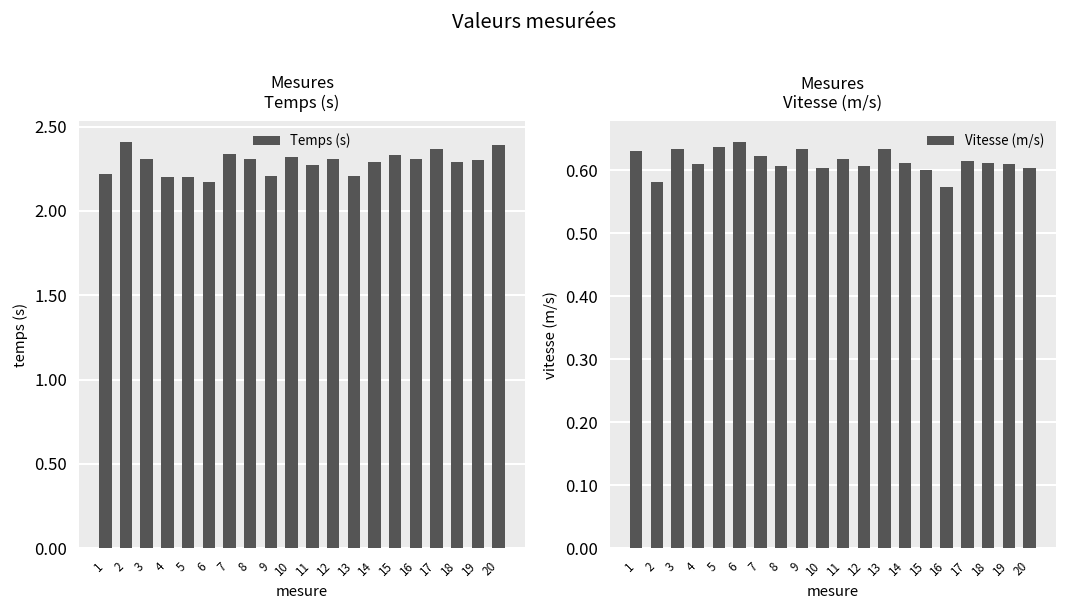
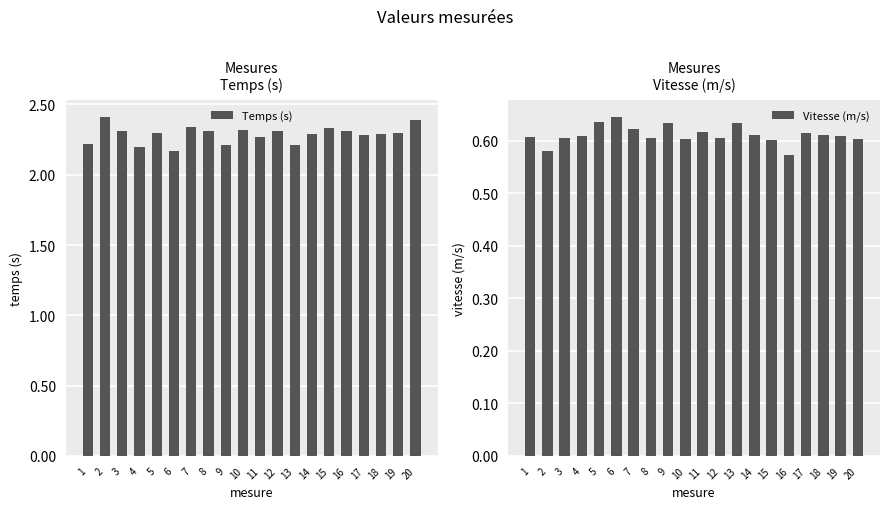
Mesures Temps (s), 5: 2.2 -> 2.3
Mesures Temps (s), 17: 2.37 -> 2.28
Mesures Vitesse (m/s), 1: 0.63 -> 0.61
Mesures Vitesse (m/s), 3: 0.63 -> 0.61
